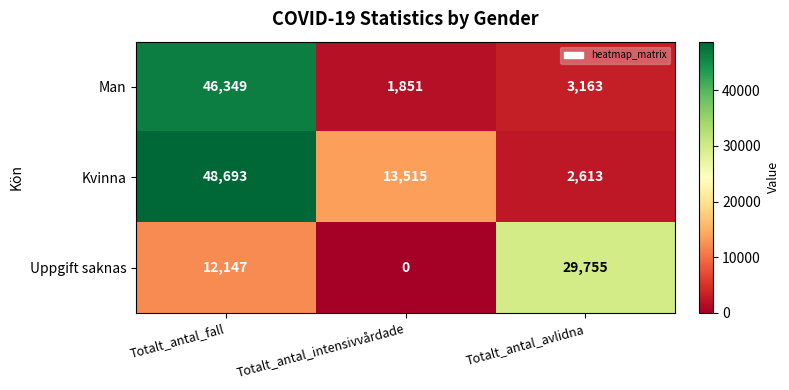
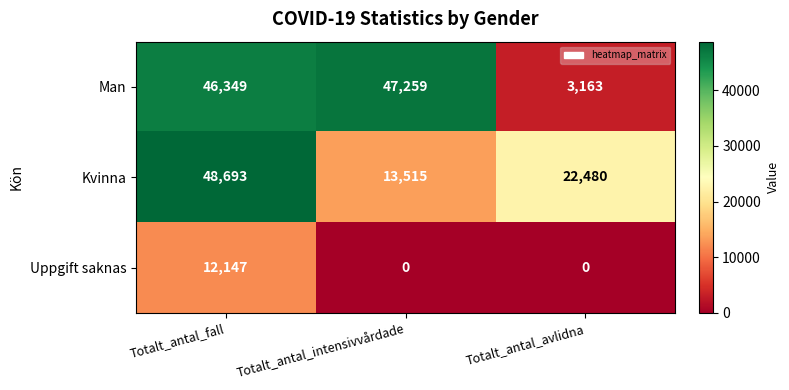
Man, Totalt_antal_intensivvårdade: 1,851 -> 47,259
Kvinna, Totalt_antal_avlidna: 2,613 -> 22,480
Uppgift saknas, Totalt_antal_avlidna: 29,755 -> 0
